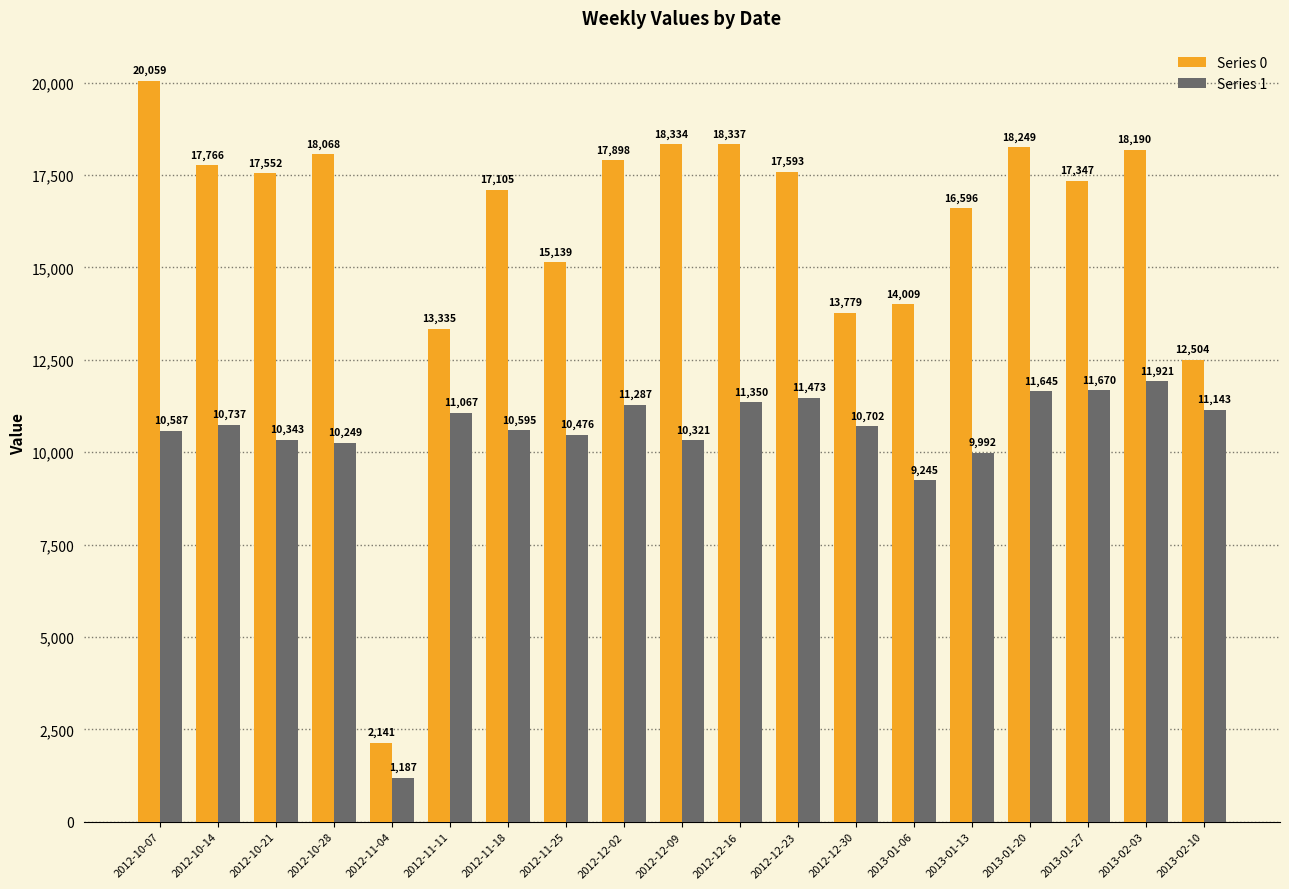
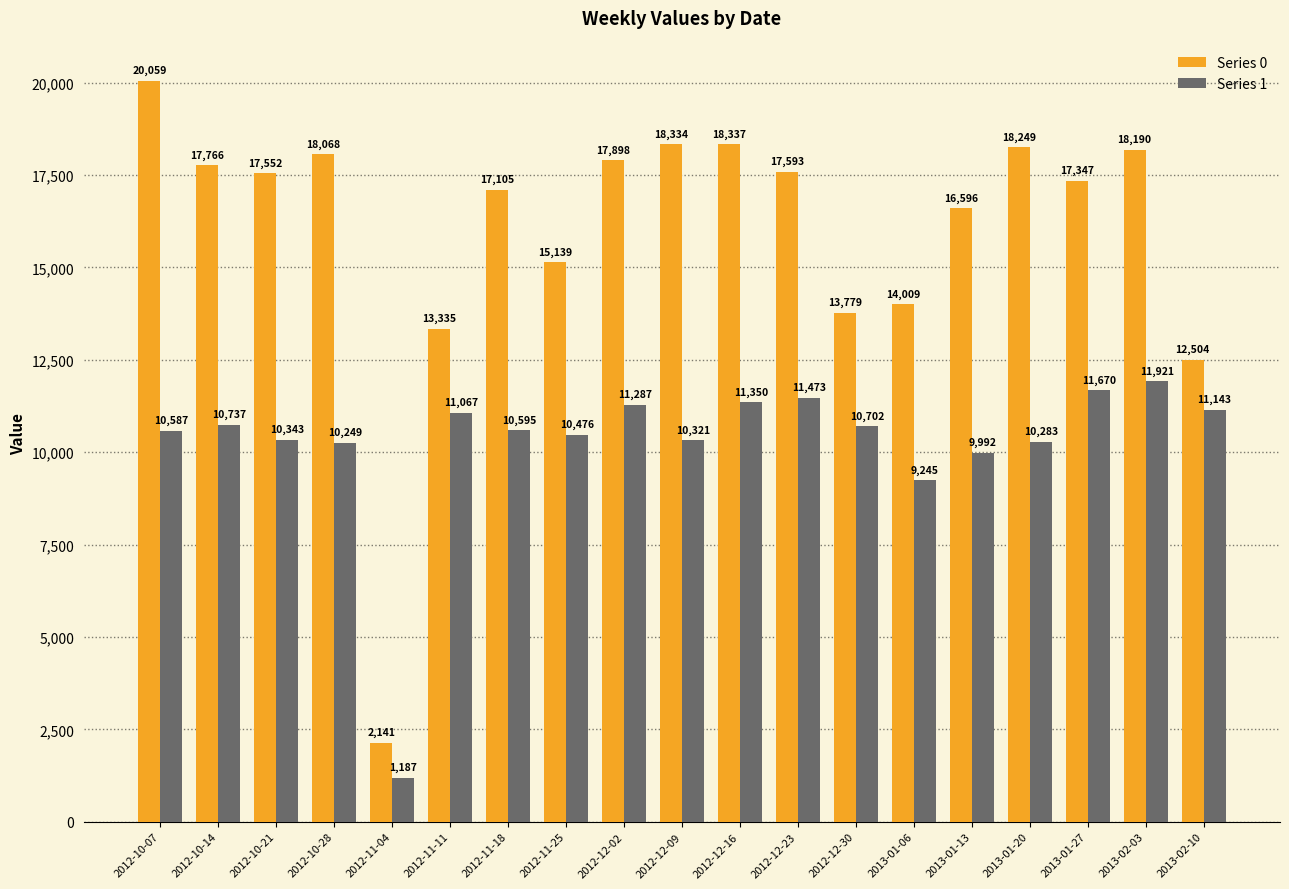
Series 1, 2013-01-20: 11,645 -> 10,283
